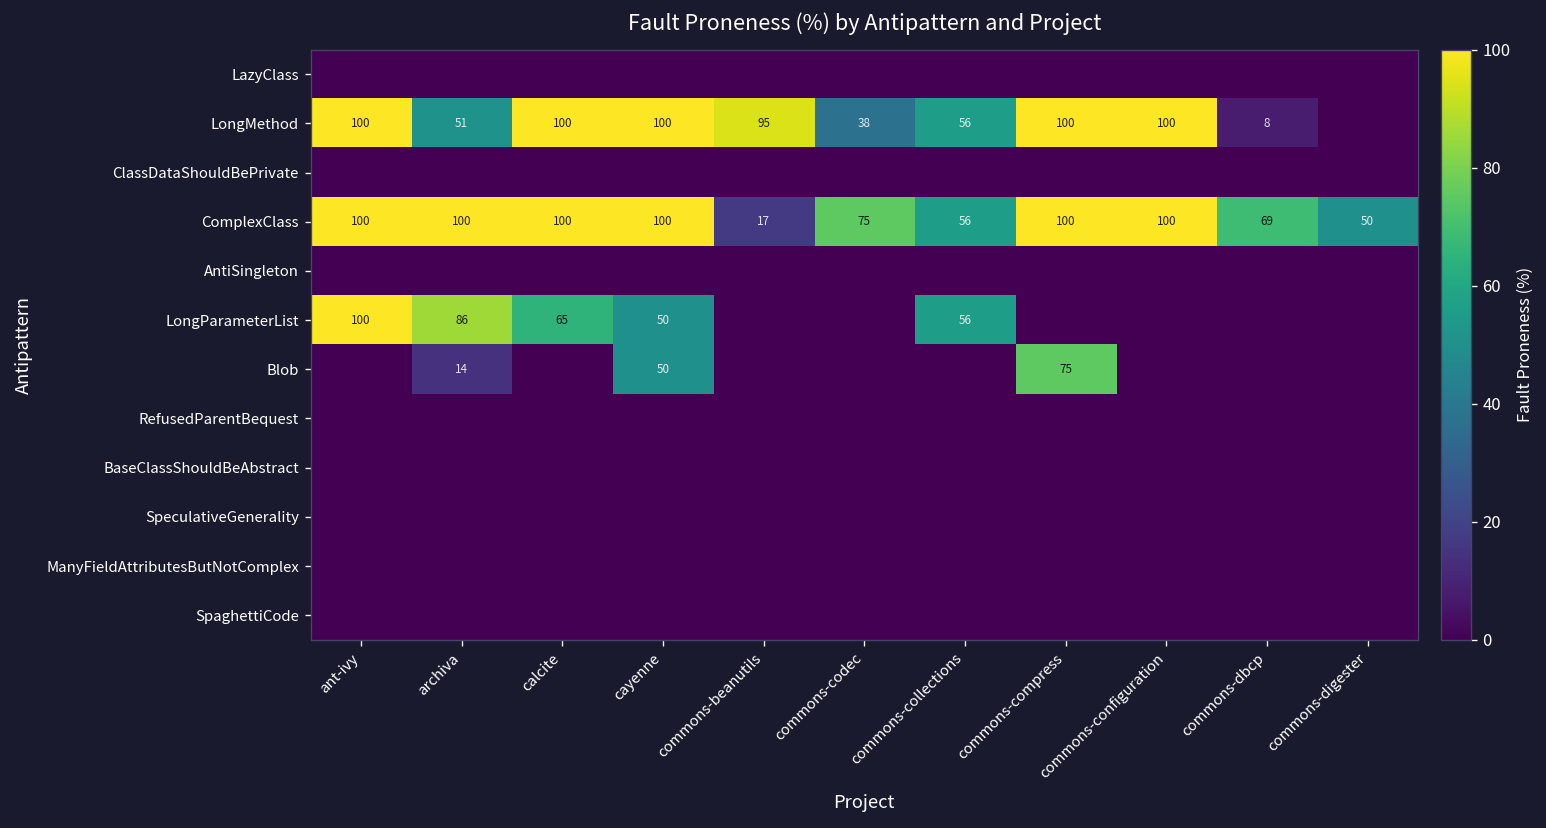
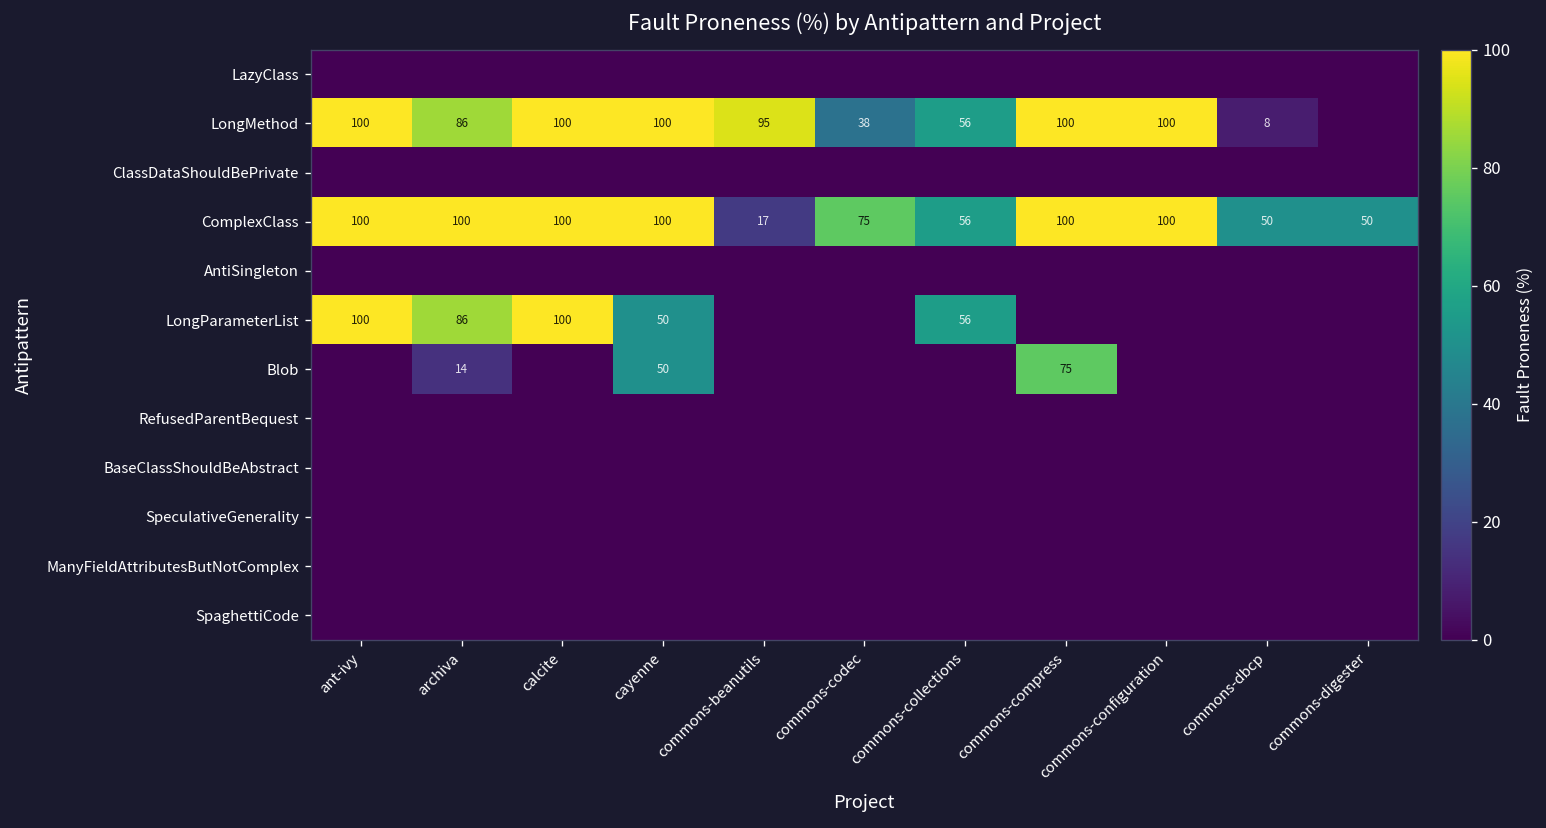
LongMethod, archiva: 51 -> 86
ComplexClass, commons-dbcp: 69 -> 50
LongParameterList, calcite: 65 -> 100
